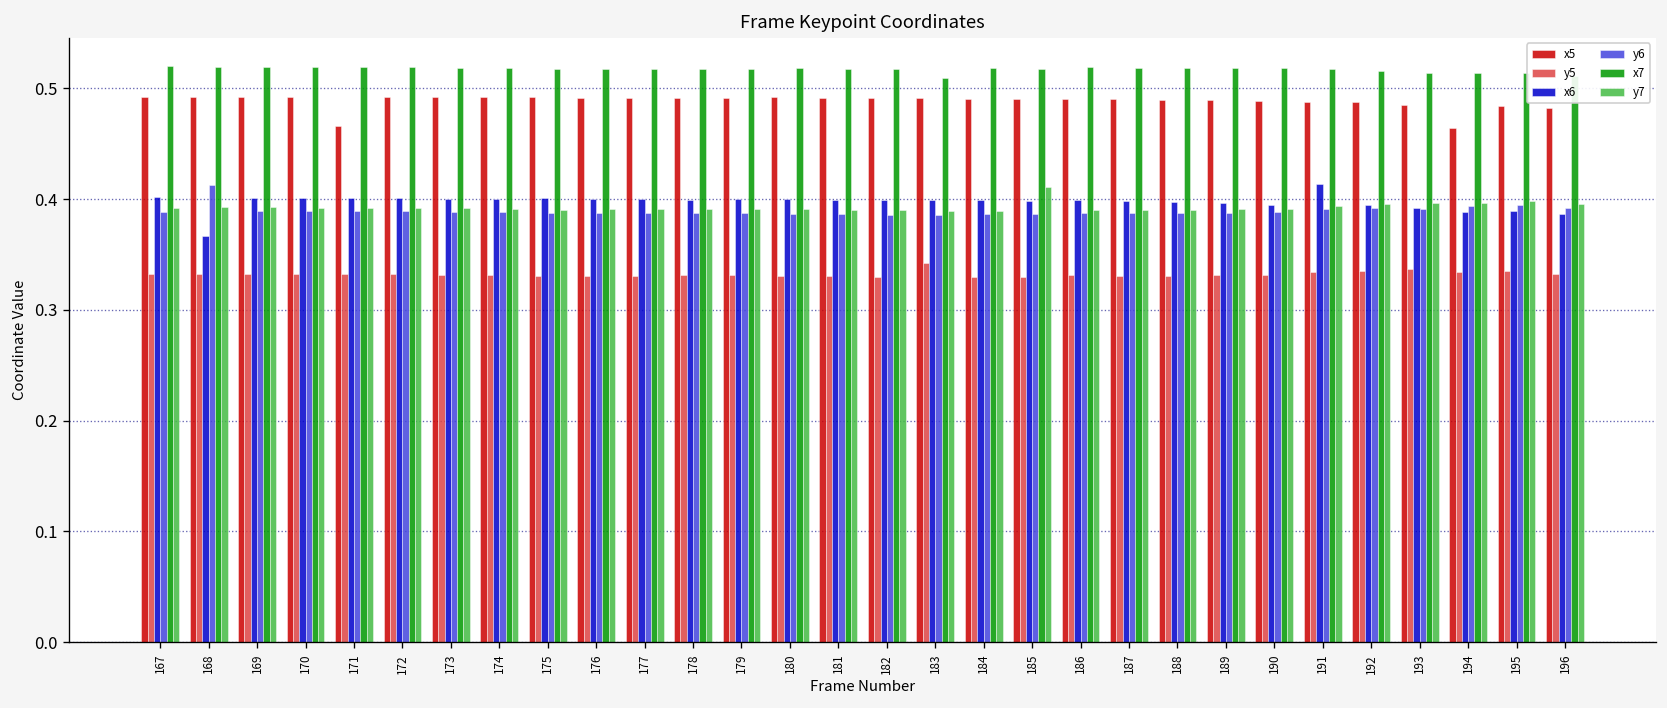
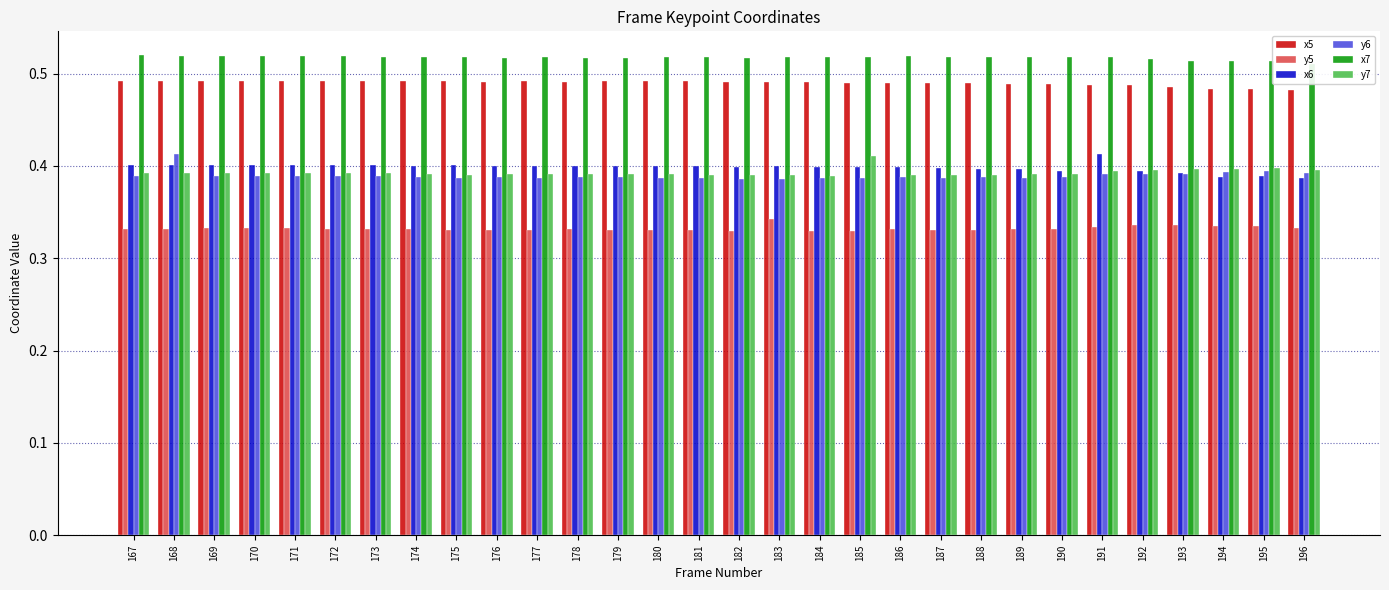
x6, 168: 0.37 -> 0.40
x5, 171: 0.47 -> 0.49
x7, 183: 0.51 -> 0.52
x5, 194: 0.46 -> 0.48
